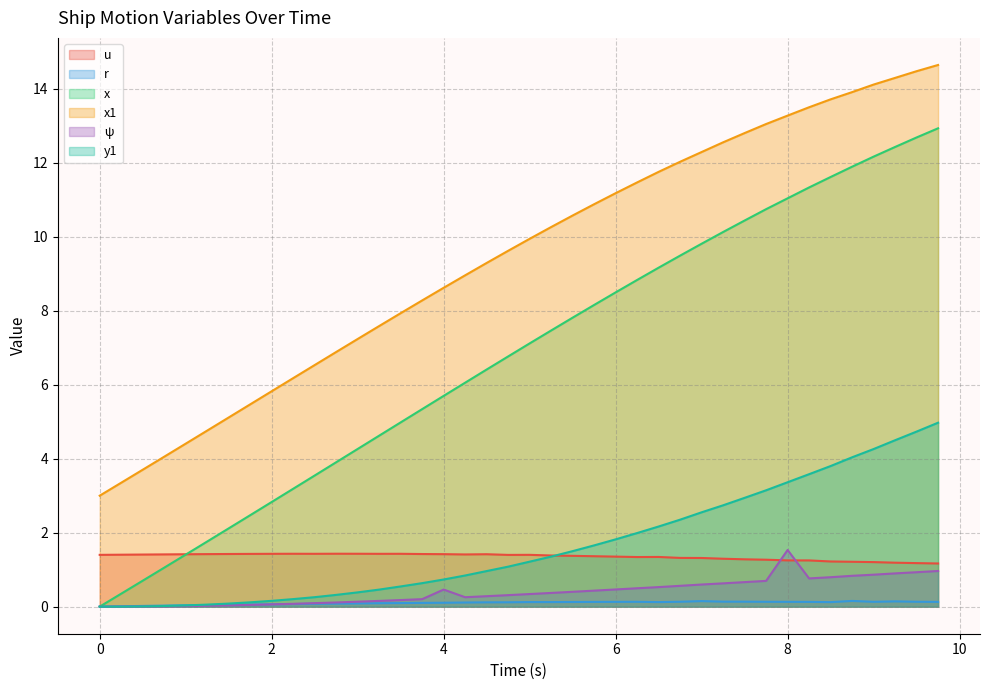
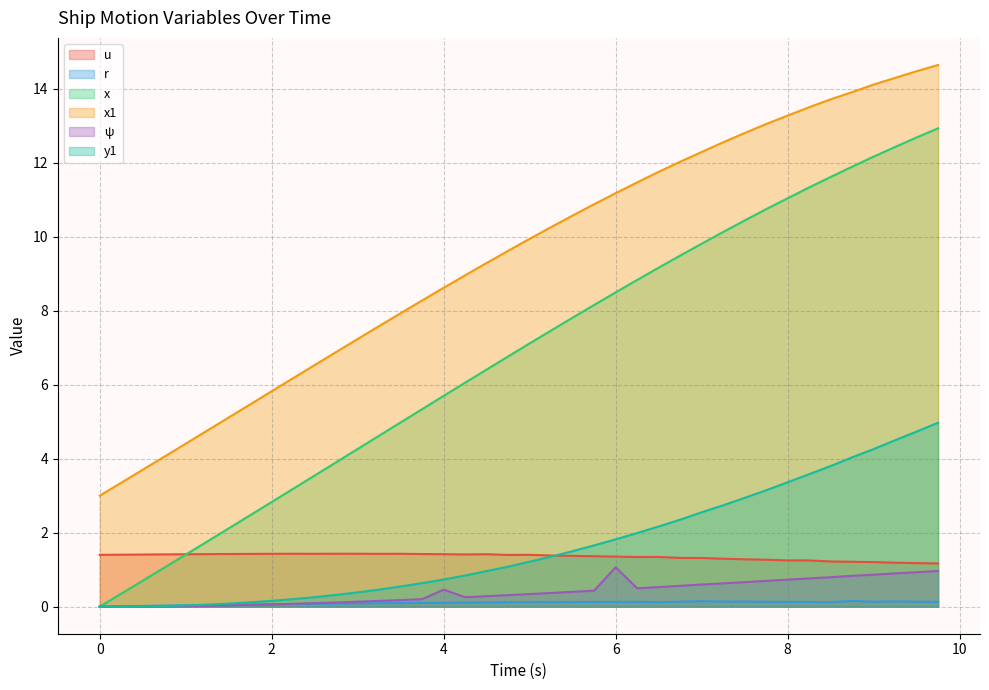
ψ, 6: 0.5 -> 1.1
ψ, 8: 1.5 -> 0.7
